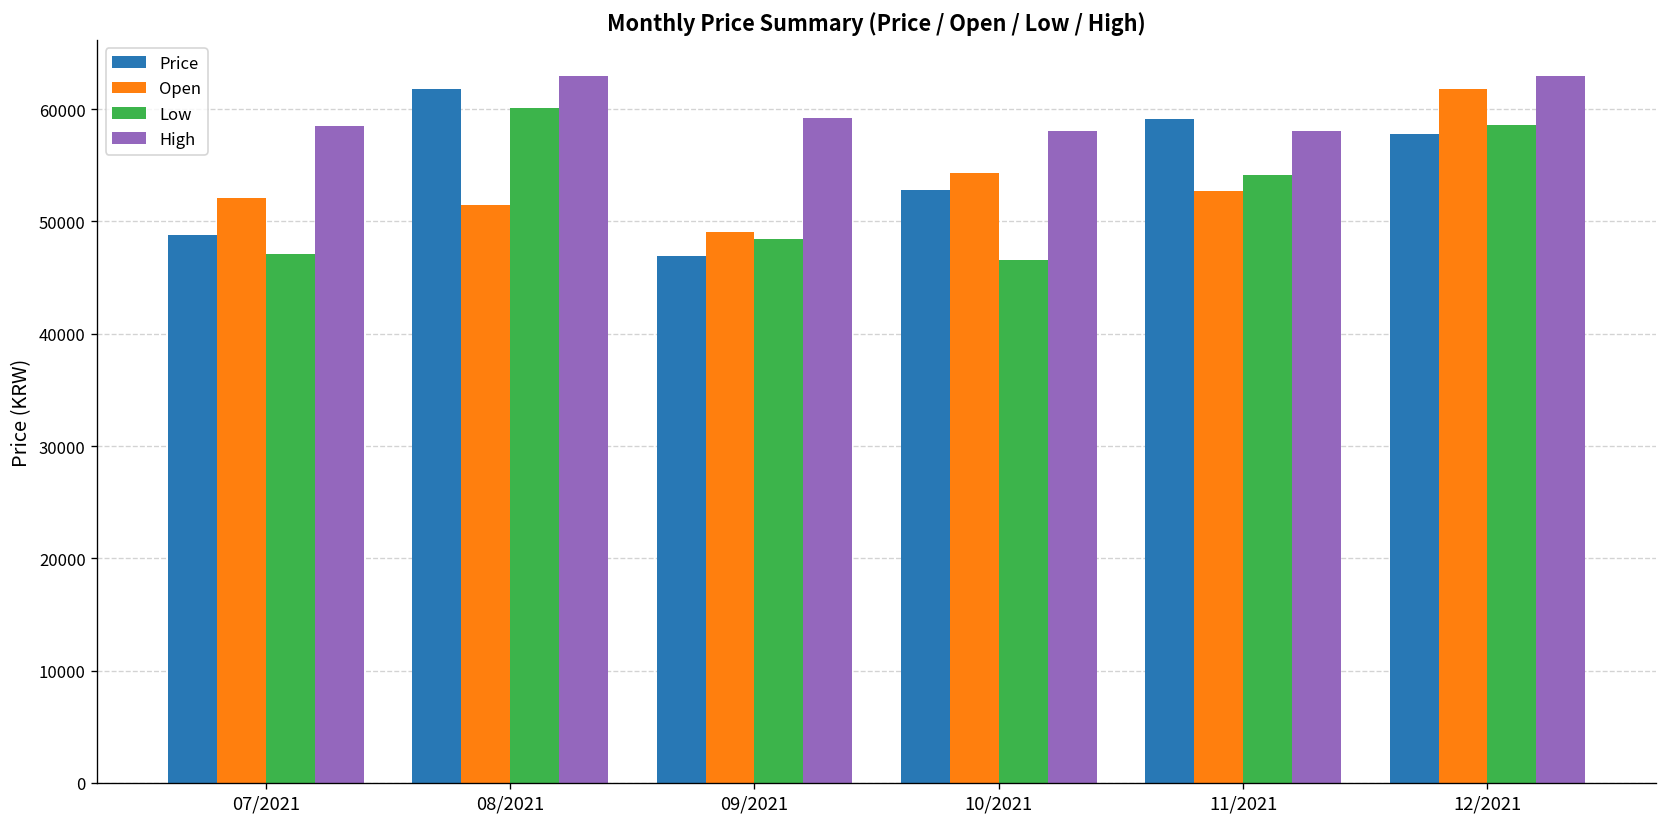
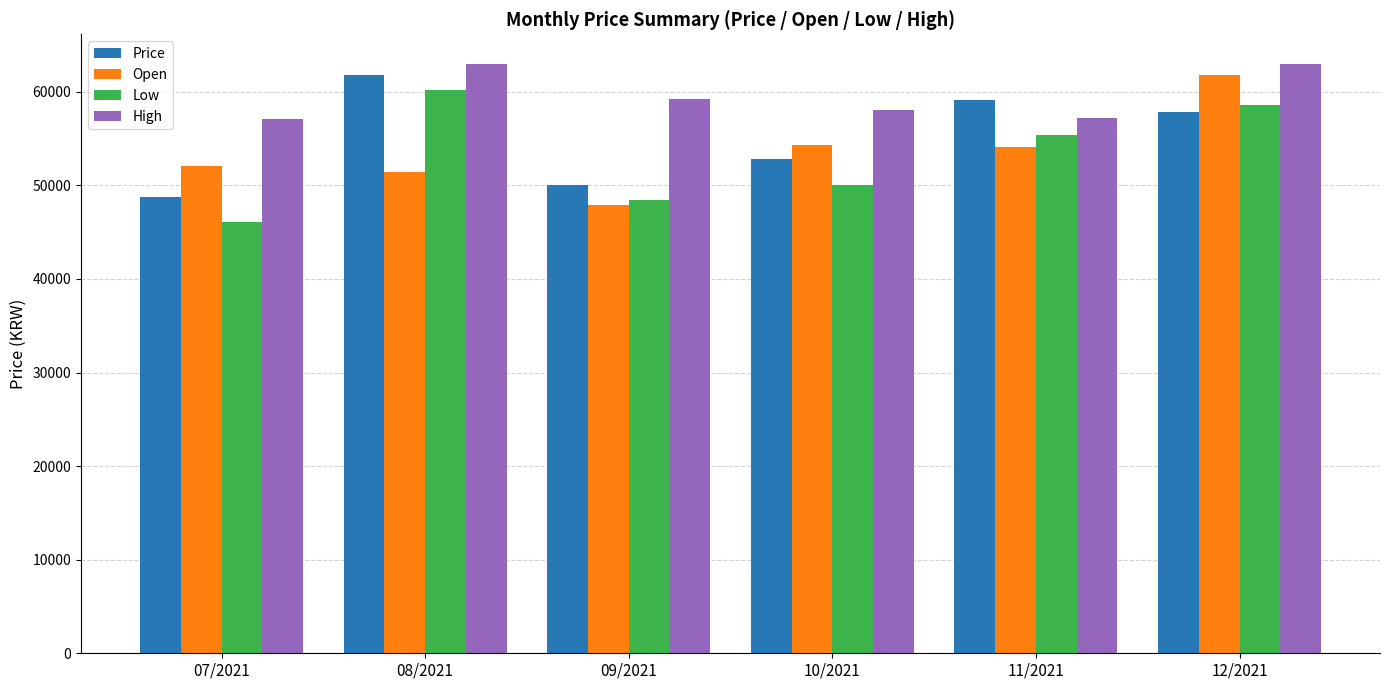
Low, 07/2021: 47000 -> 46000
High, 07/2021: 59000 -> 57000
Price, 09/2021: 47000 -> 50000
Open, 09/2021: 49000 -> 48000
Low, 10/2021: 47000 -> 50000
Open, 11/2021: 53000 -> 54000
Low, 11/2021: 54000 -> 55000
High, 11/2021: 58000 -> 57000
